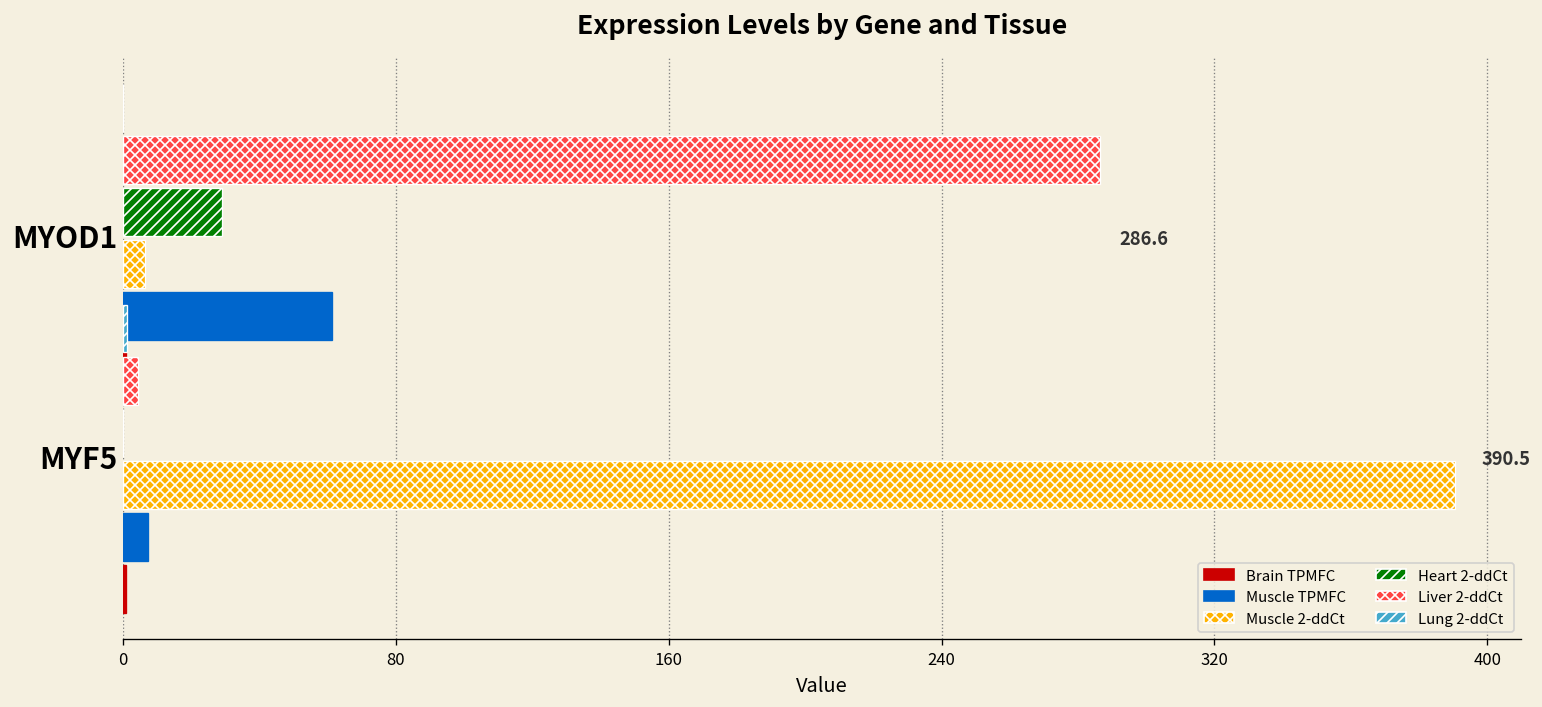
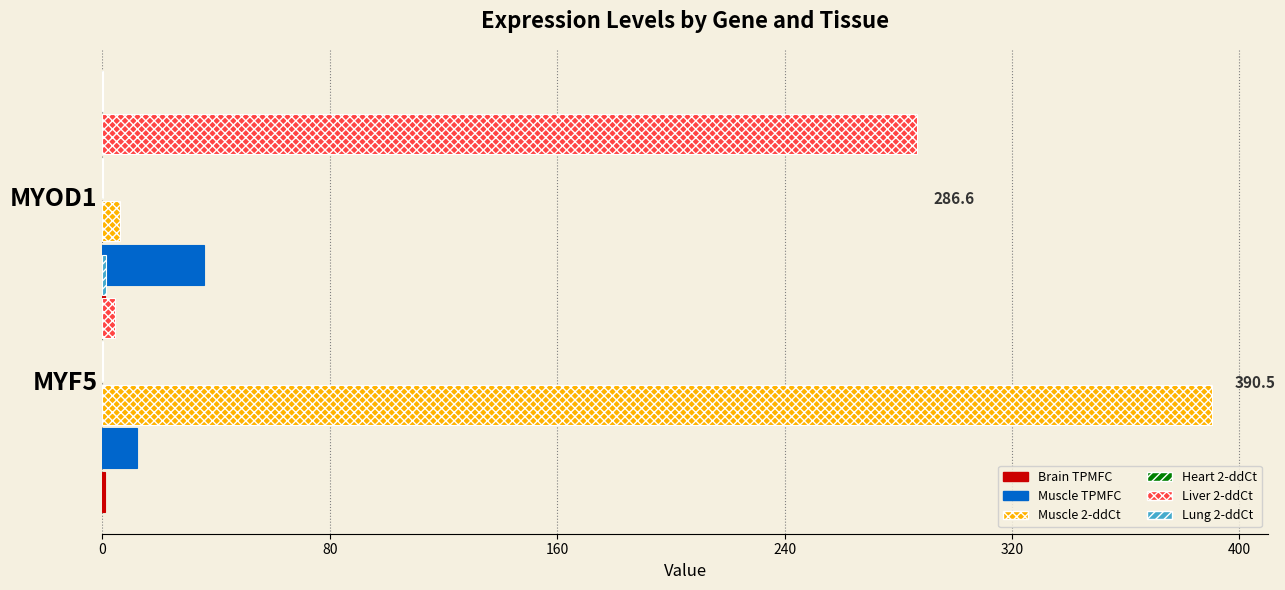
Heart 2-ddCt, MYOD1: 29 -> 0
Muscle TPMFC, MYOD1: 61 -> 36
Muscle TPMFC, MYF5: 7 -> 12
